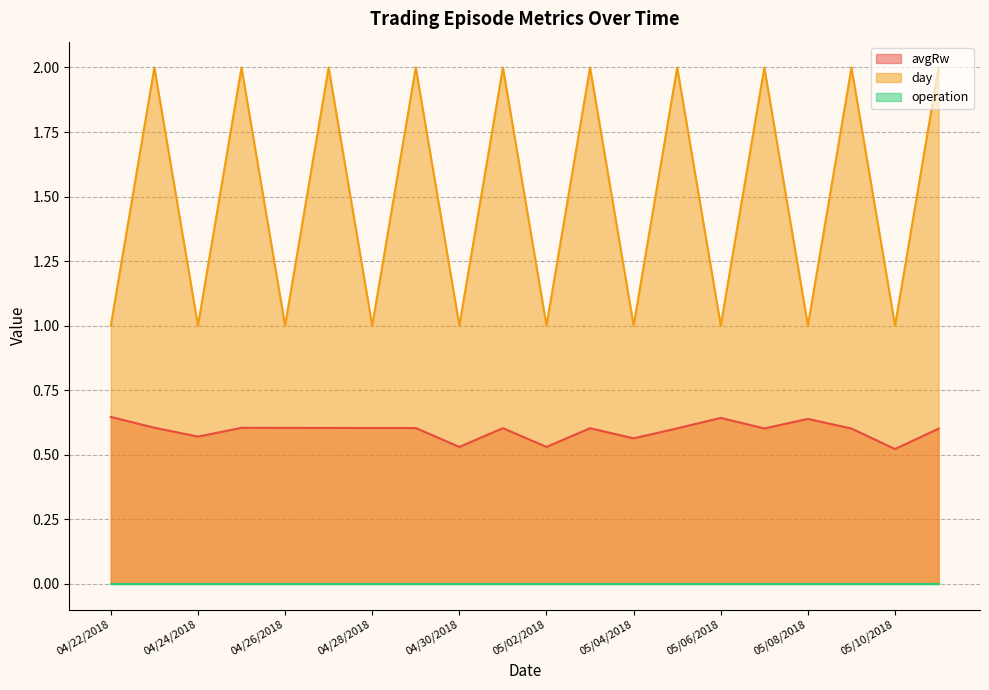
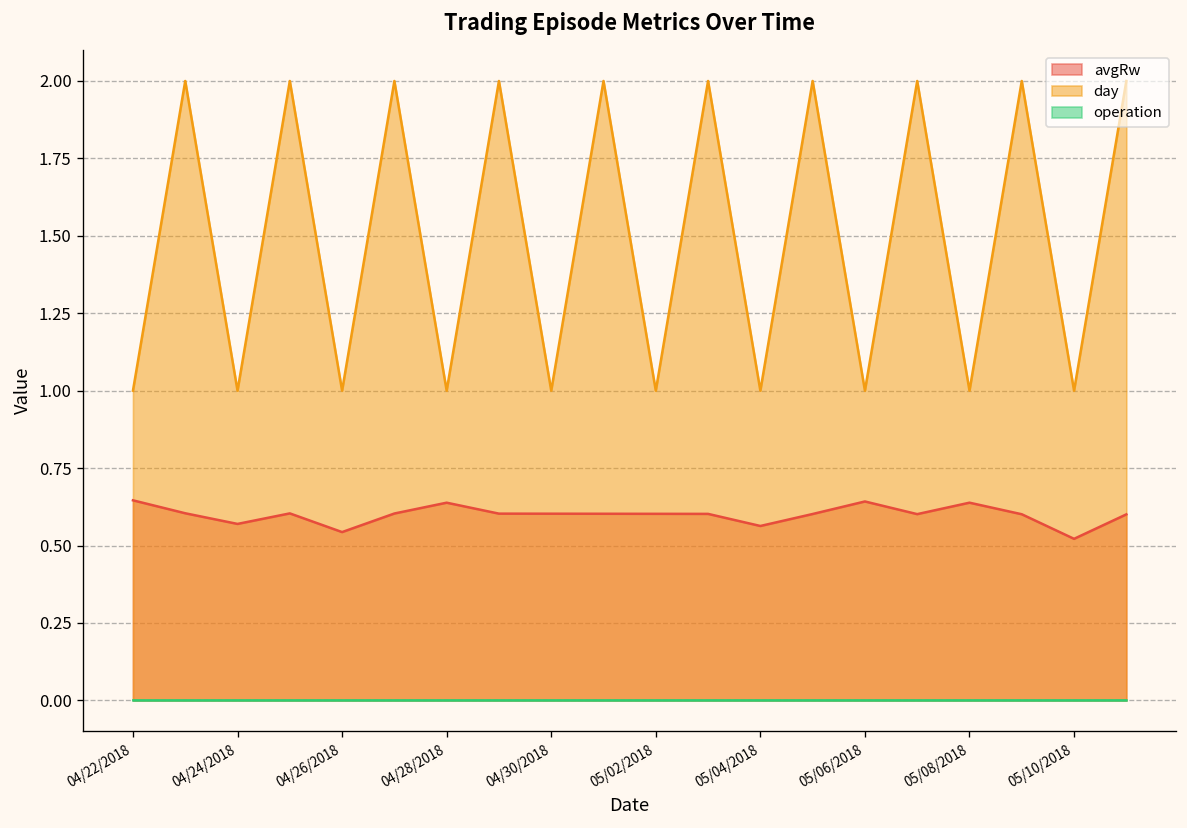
avgRw, 04/26/2018: 0.60 -> 0.54
avgRw, 04/28/2018: 0.60 -> 0.64
avgRw, 04/30/2018: 0.53 -> 0.60
avgRw, 05/02/2018: 0.53 -> 0.60
